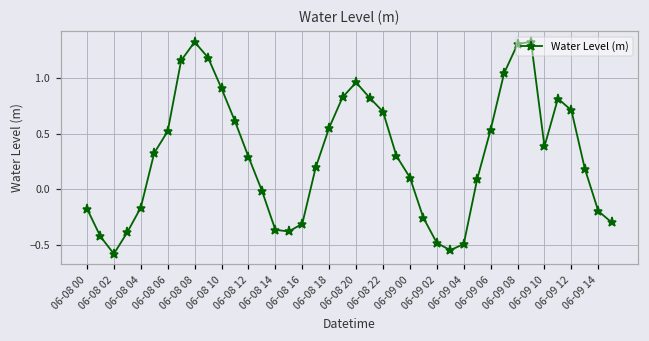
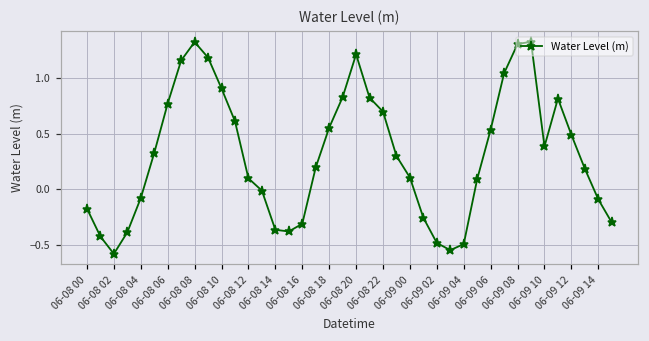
06-08 04: -0.17 -> -0.08
06-08 06: 0.52 -> 0.77
06-08 12: 0.29 -> 0.10
06-08 20: 0.96 -> 1.21
06-09 12: 0.71 -> 0.49
06-09 14: -0.20 -> -0.09
